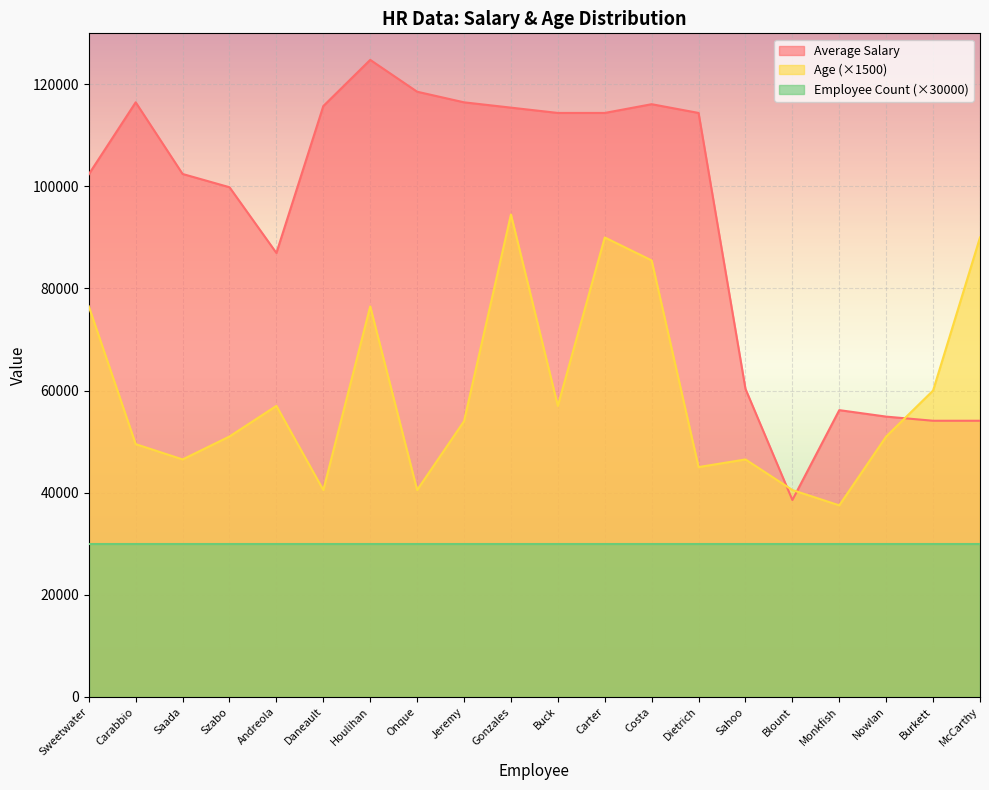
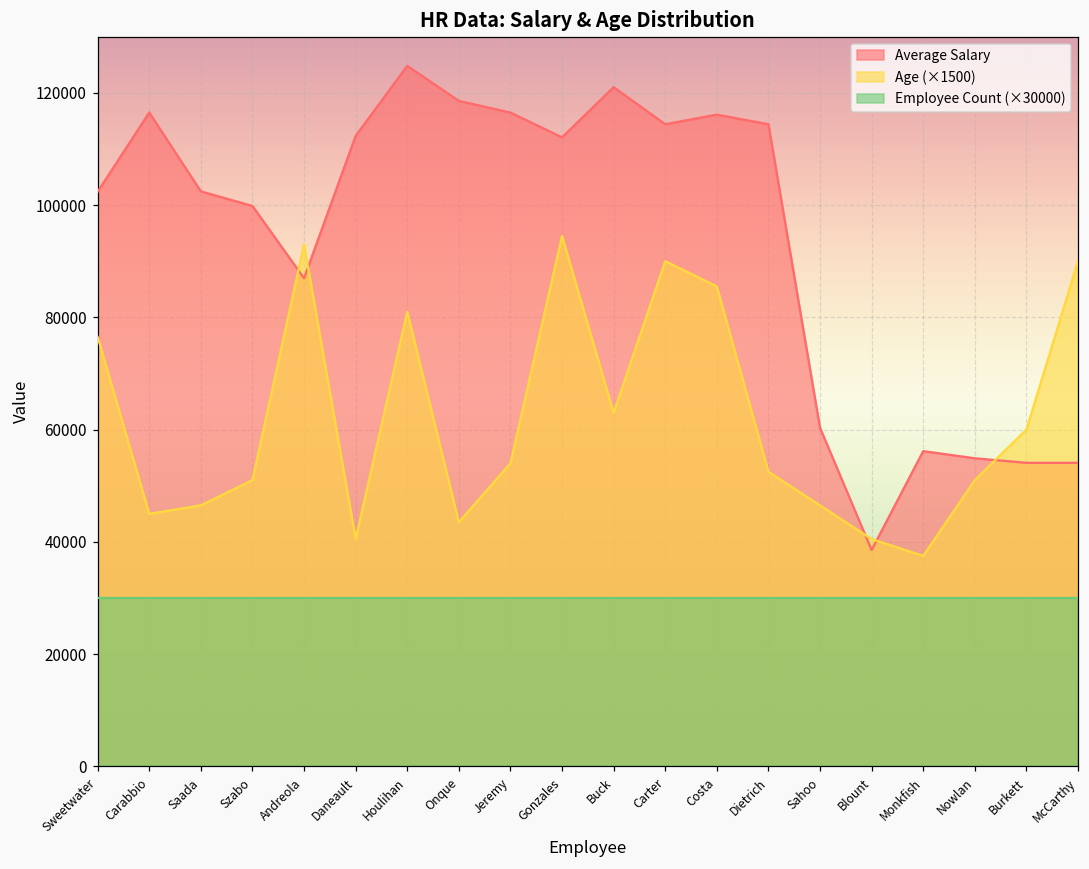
Age (×1500), Carabbio: 50000 -> 45000
Age (×1500), Andreola: 57000 -> 93000
Average Salary, Daneault: 116000 -> 112000
Age (×1500), Houlihan: 77000 -> 81000
Age (×1500), Onque: 41000 -> 44000
Average Salary, Gonzales: 115000 -> 112000
Average Salary, Buck: 114000 -> 121000
Age (×1500), Buck: 57000 -> 63000
Age (×1500), Dietrich: 45000 -> 53000
